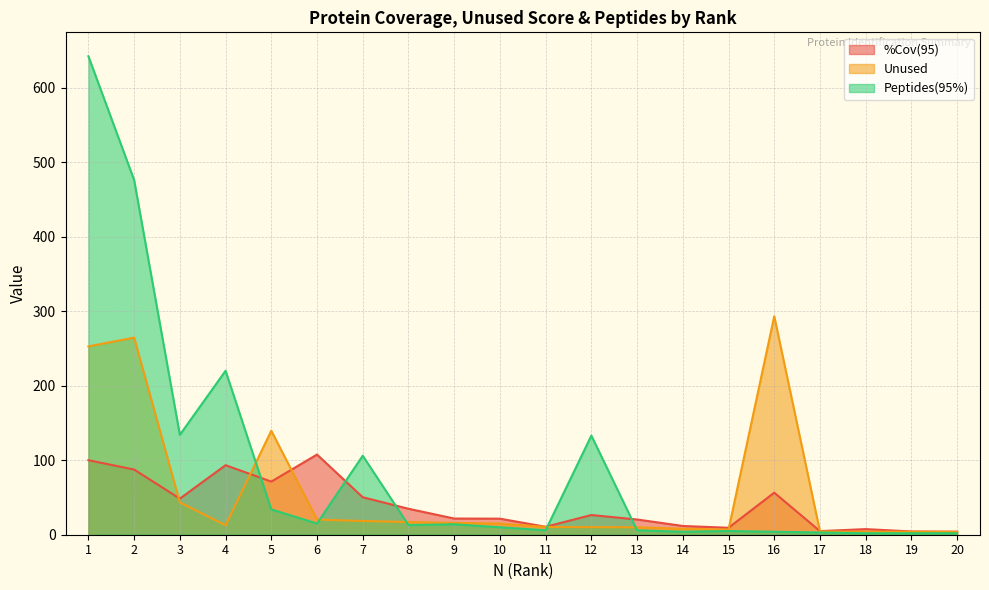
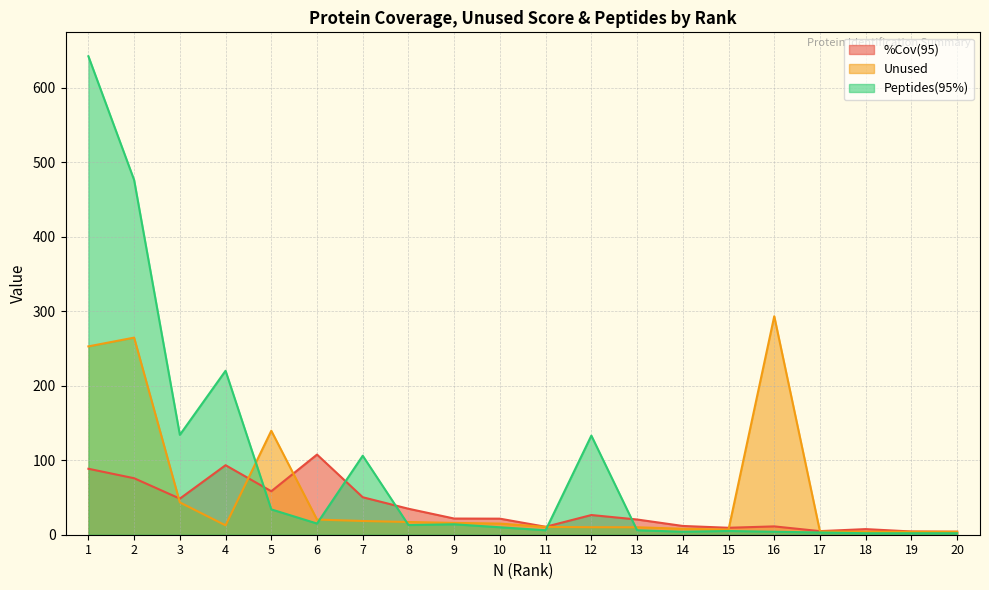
%Cov(95), 1: 100 -> 90
%Cov(95), 2: 90 -> 80
%Cov(95), 5: 70 -> 60
%Cov(95), 16: 60 -> 10
